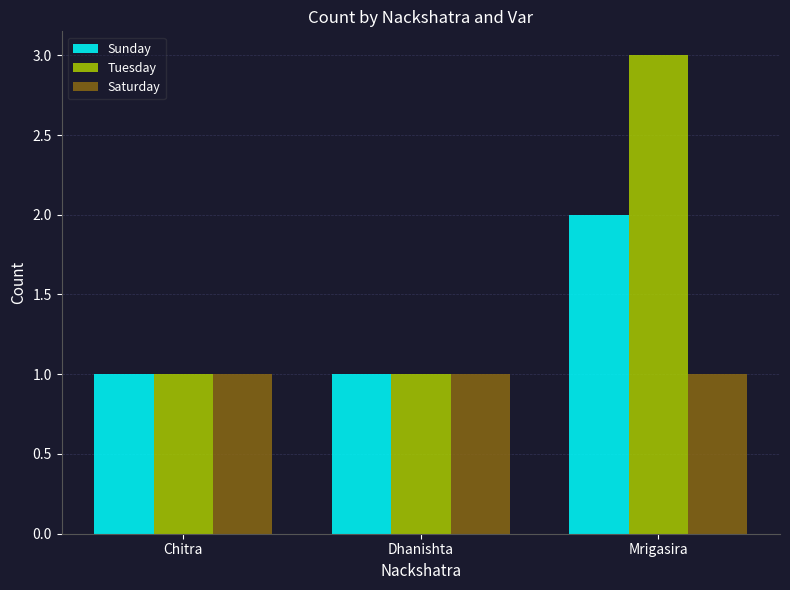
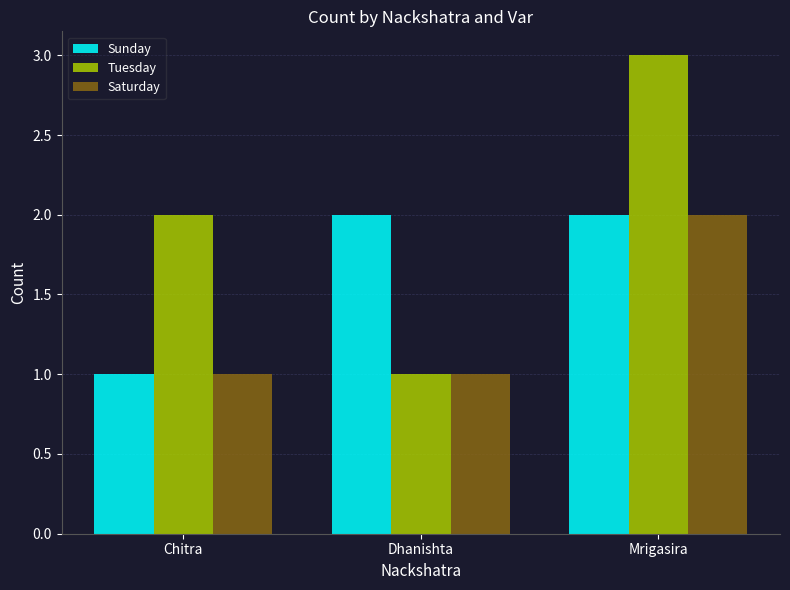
Tuesday, Chitra: 1 -> 2
Sunday, Dhanishta: 1 -> 2
Saturday, Mrigasira: 1 -> 2
